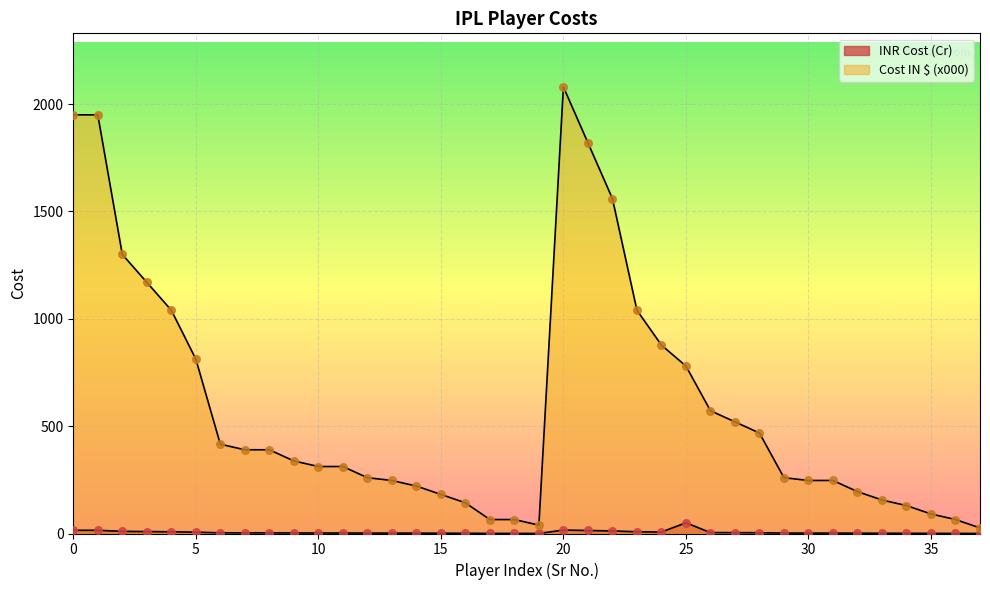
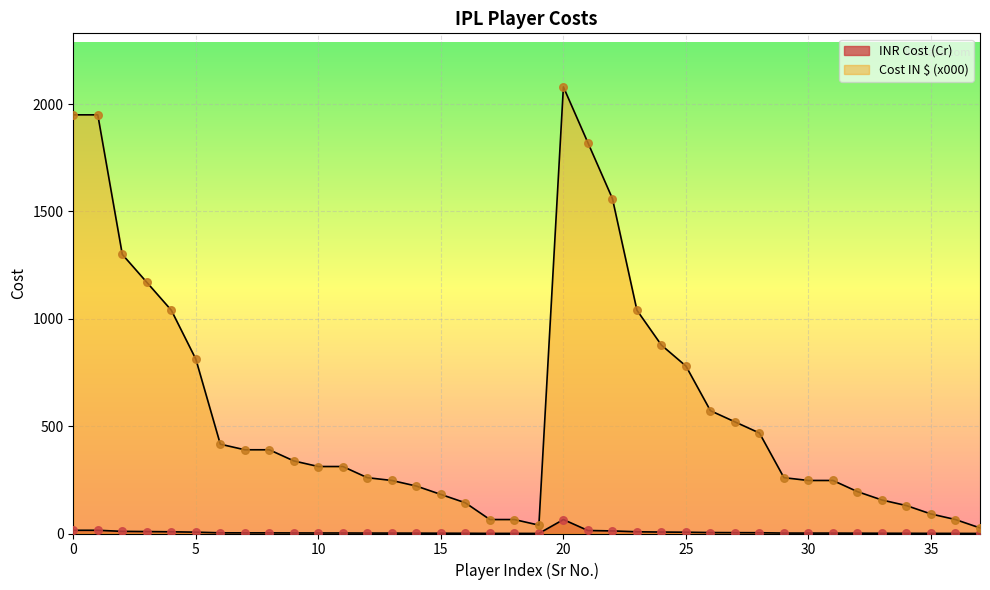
INR Cost (Cr), 20: 20 -> 70
INR Cost (Cr), 25: 50 -> 10
